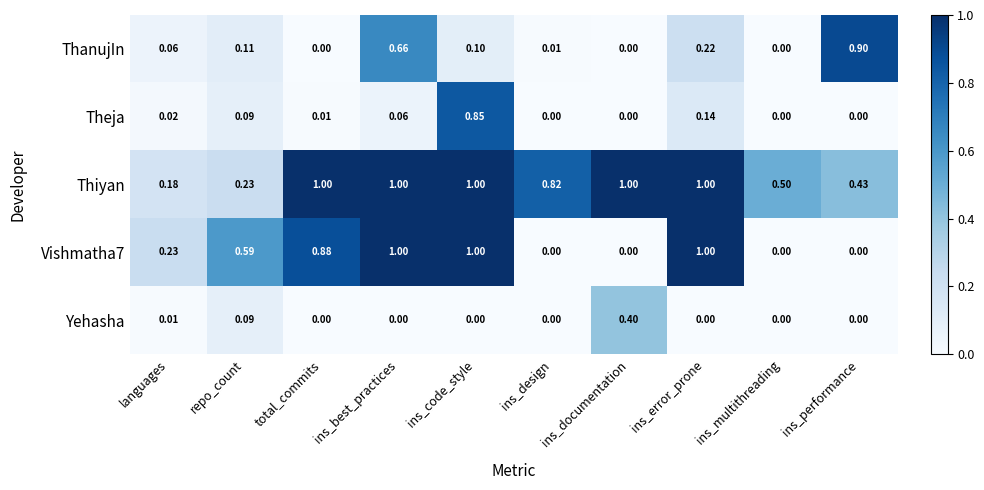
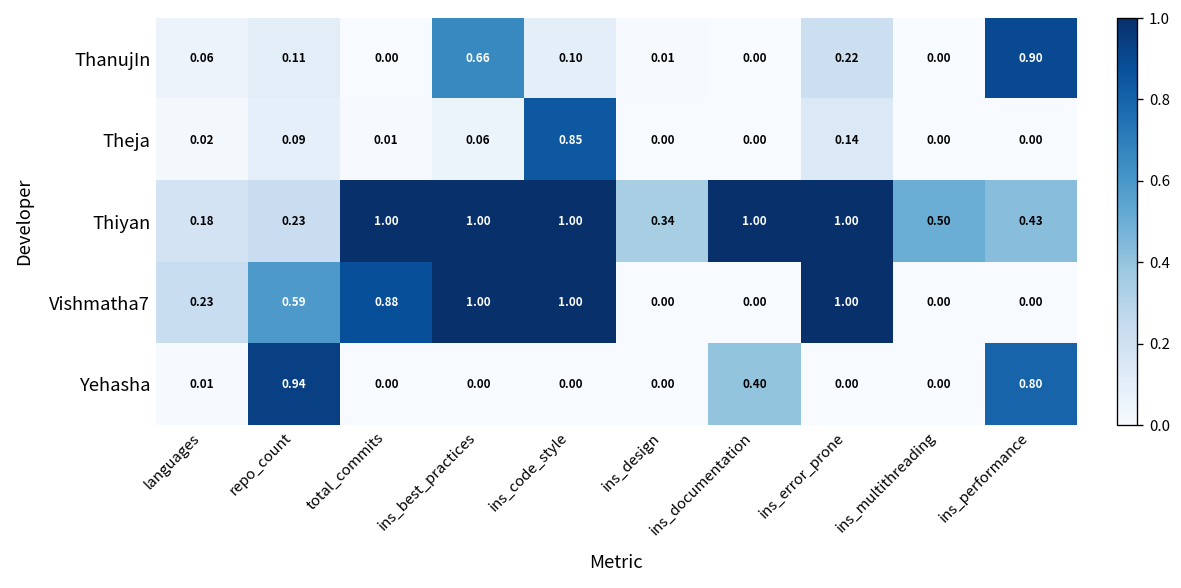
Thiyan, ins_design: 0.82 -> 0.34
Yehasha, repo_count: 0.09 -> 0.94
Yehasha, ins_performance: 0.00 -> 0.80
